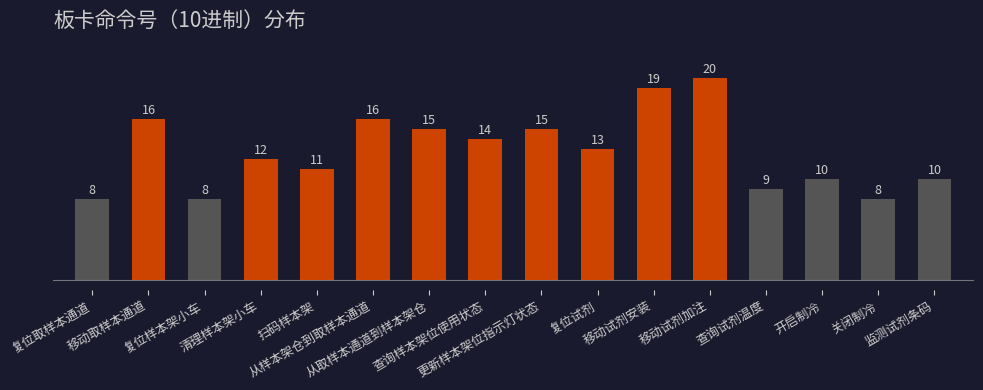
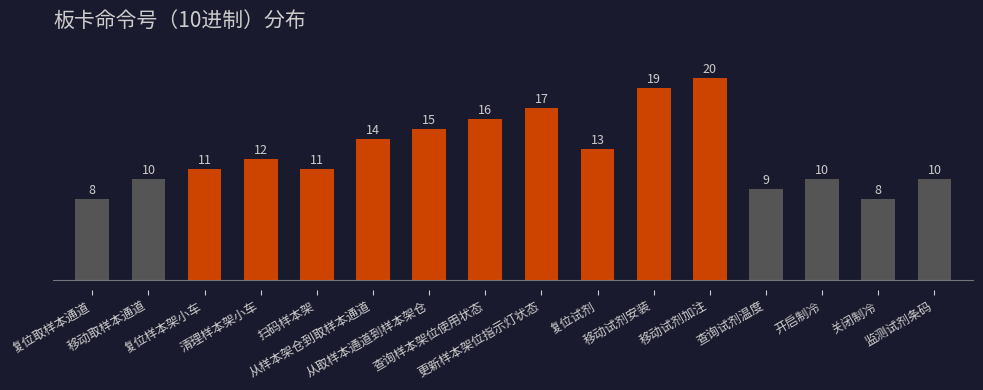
移动取样本通道: 16 -> 10
复位样本架小车: 8 -> 11
从样本架仓到取样本通道: 16 -> 14
查询样本架位使用状态: 14 -> 16
更新样本架位指示灯状态: 15 -> 17
